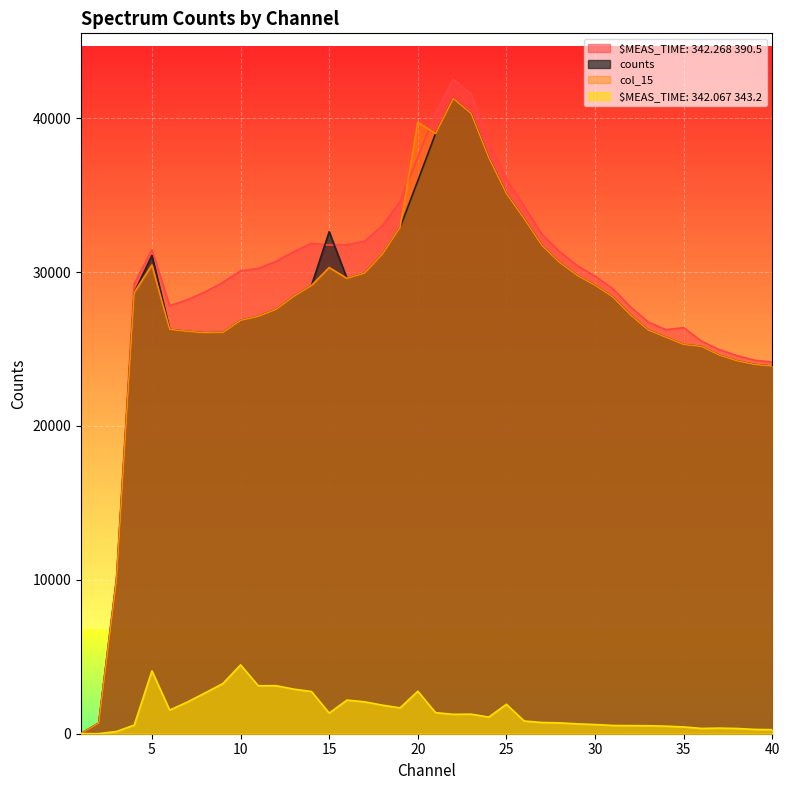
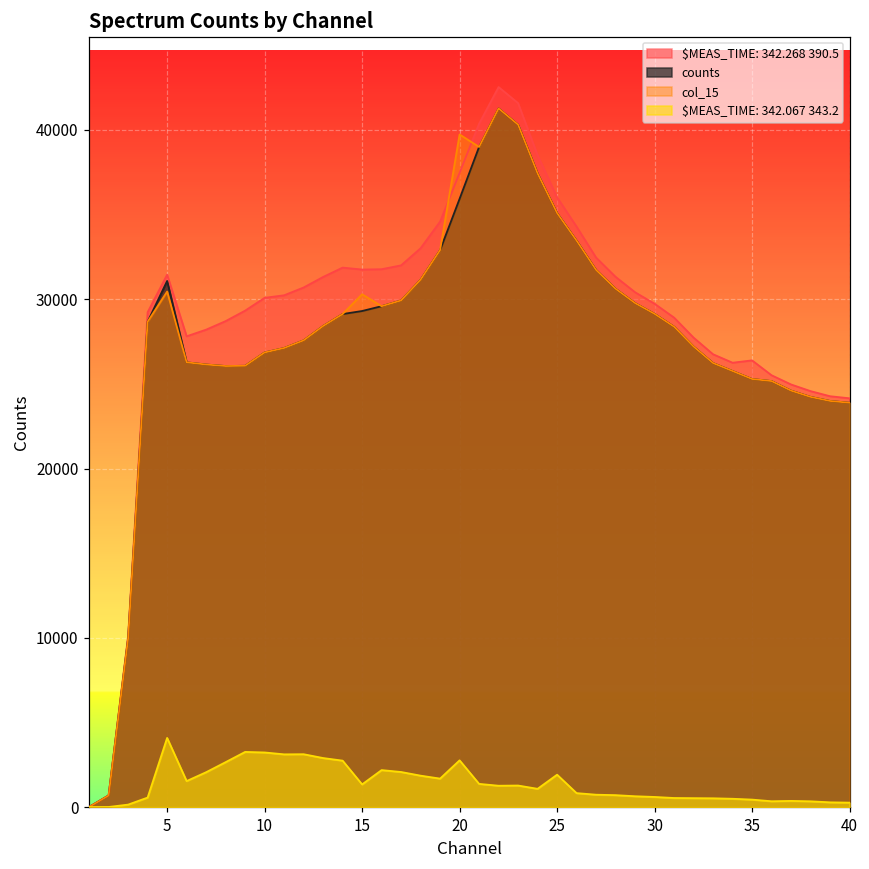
$MEAS_TIME: 342.067 343.2, 10: 4500 -> 3200
counts, 15: 32600 -> 29300
